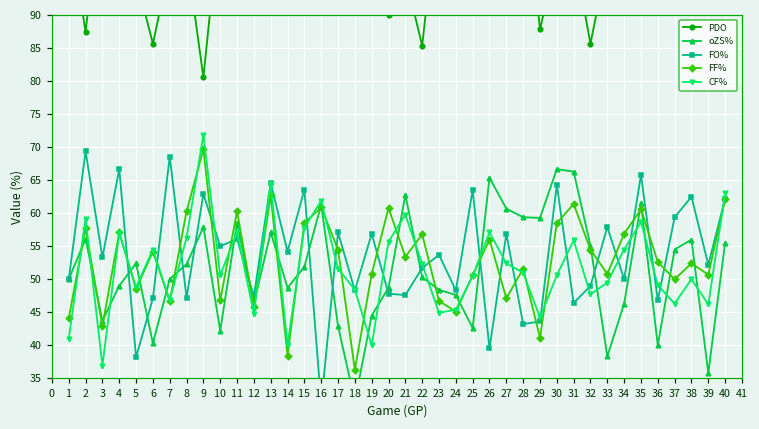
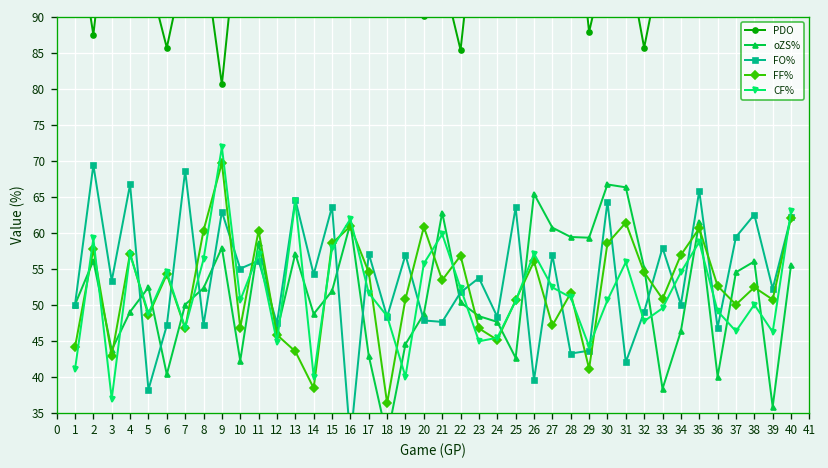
FF%, 13: 63 -> 44
FO%, 31: 46 -> 42
